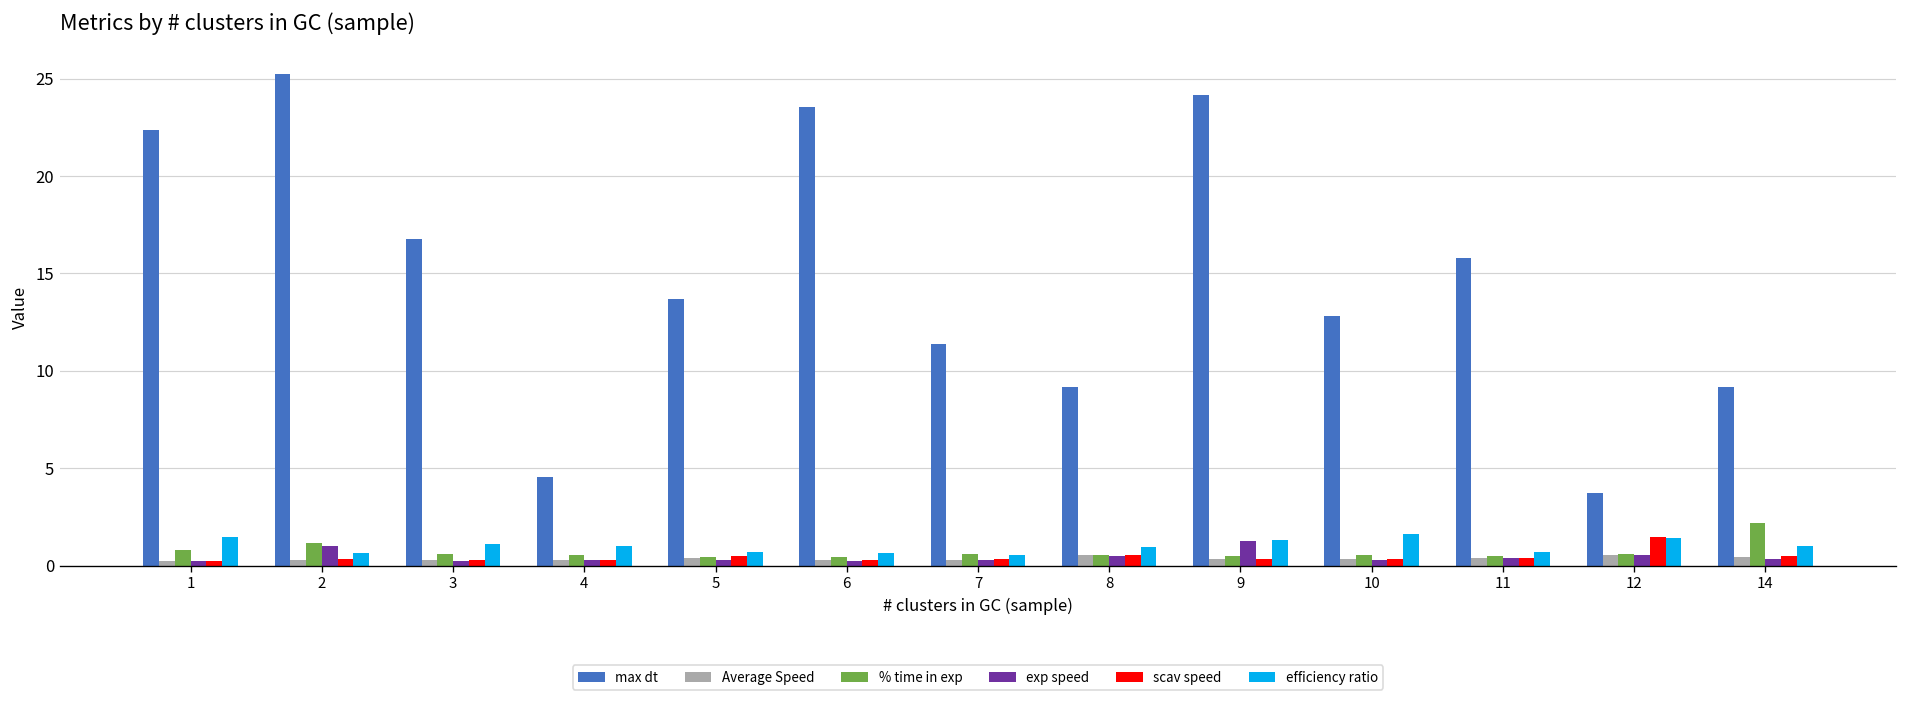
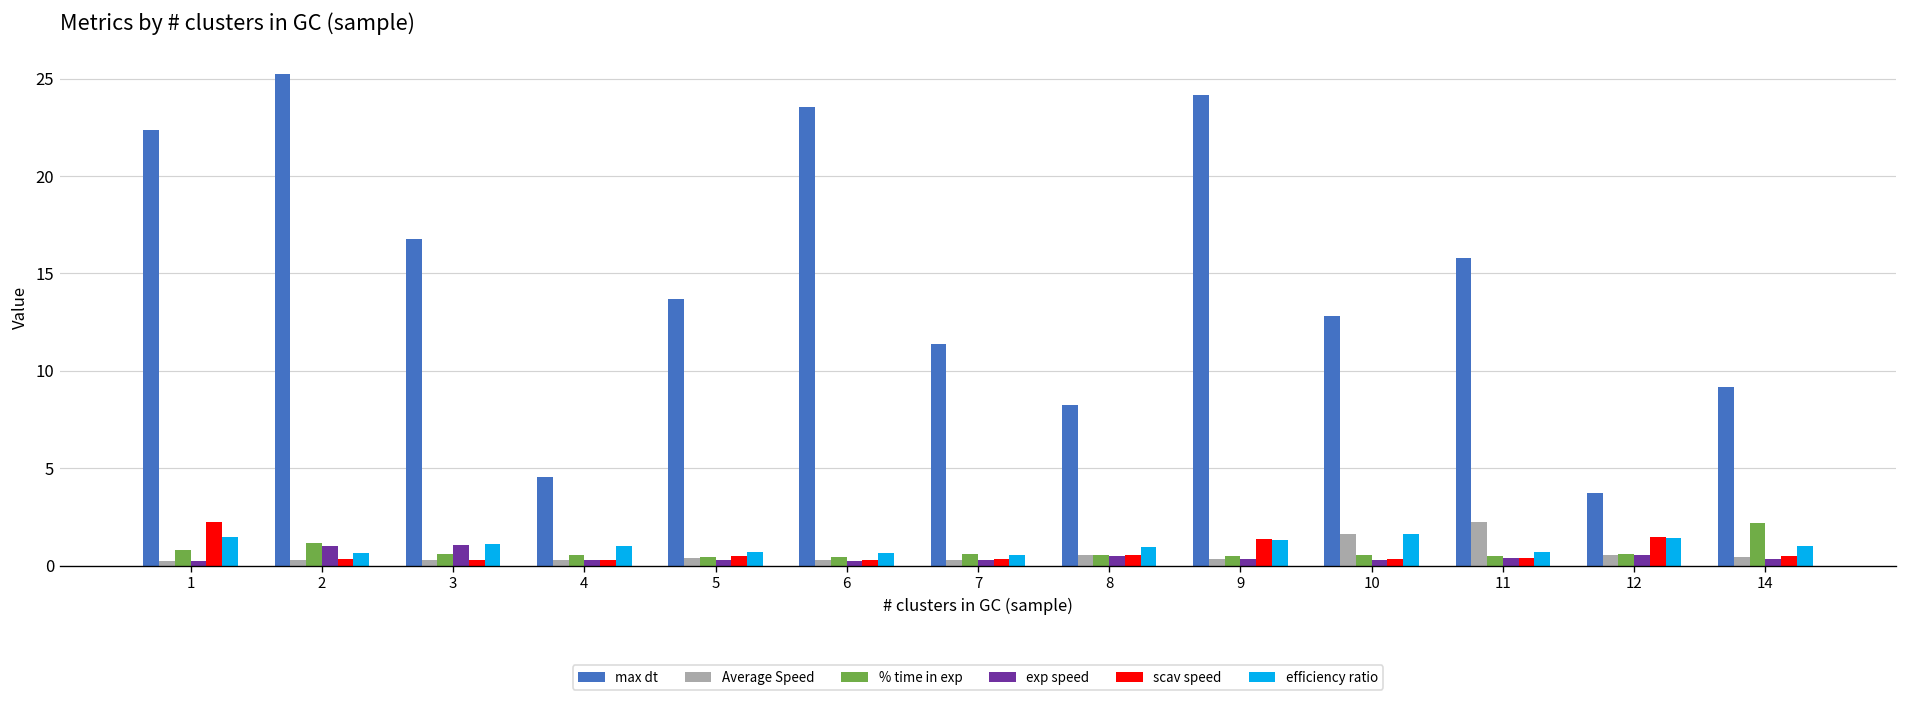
scav speed, 1: 0.3 -> 2.2
exp speed, 3: 0.2 -> 1.1
max dt, 8: 9.2 -> 8.2
exp speed, 9: 1.2 -> 0.3
scav speed, 9: 0.4 -> 1.4
Average Speed, 10: 0.3 -> 1.6
Average Speed, 11: 0.4 -> 2.2
